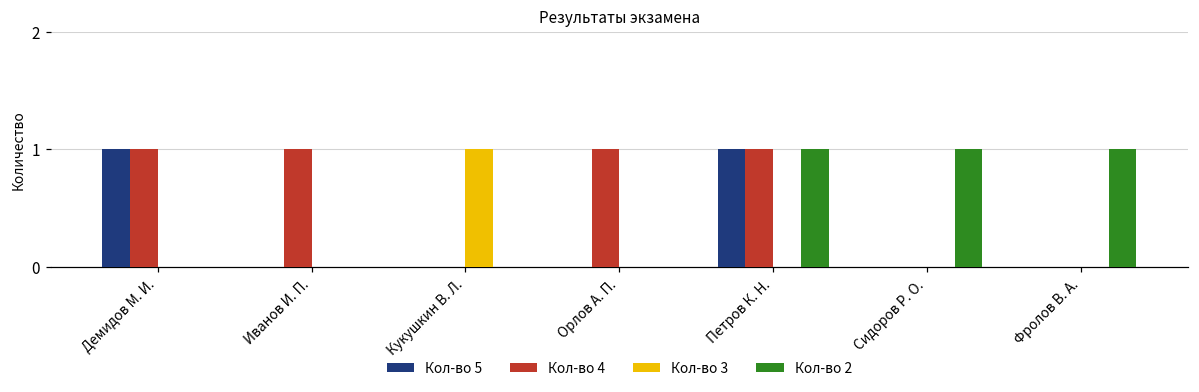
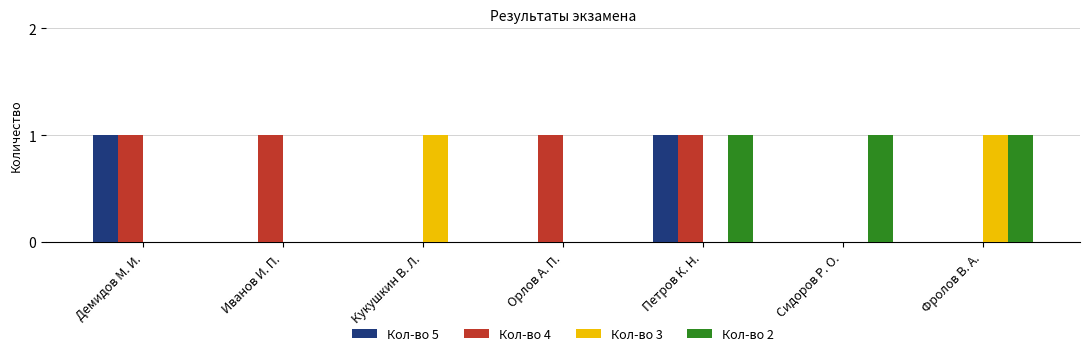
Кол-во 3, Фролов В. А.: 0 -> 1
